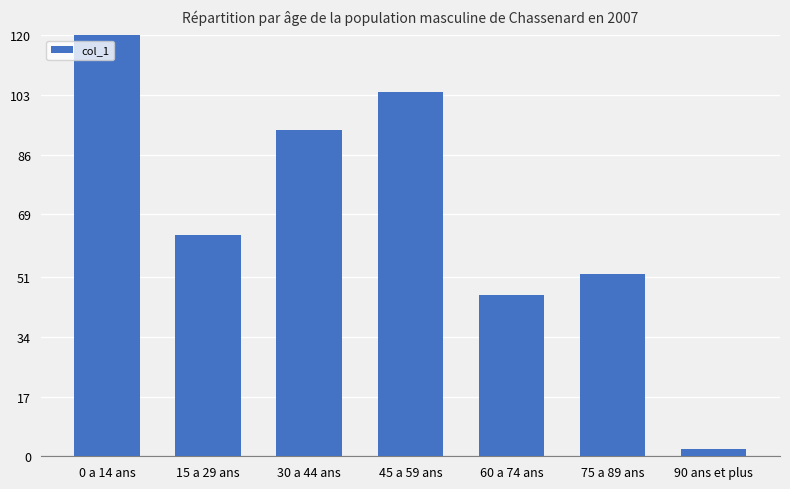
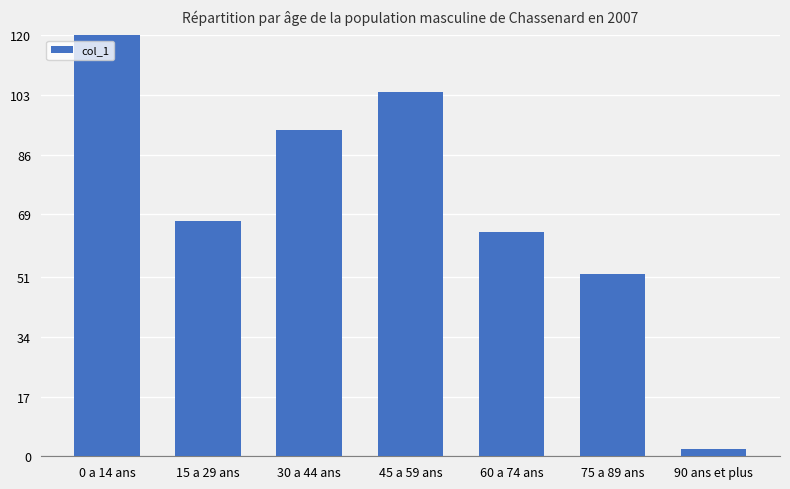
15 a 29 ans: 63 -> 67
60 a 74 ans: 46 -> 64
